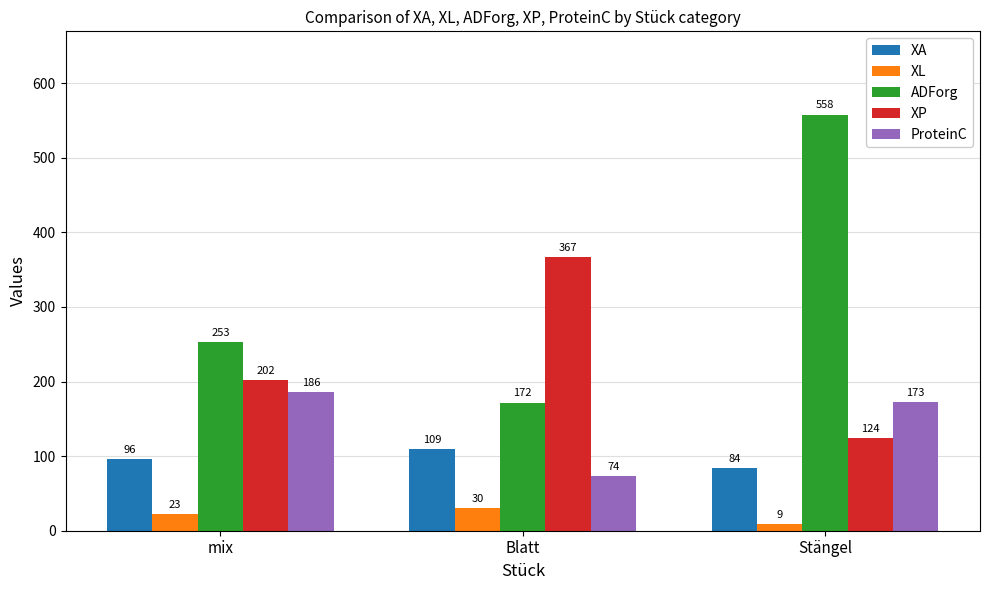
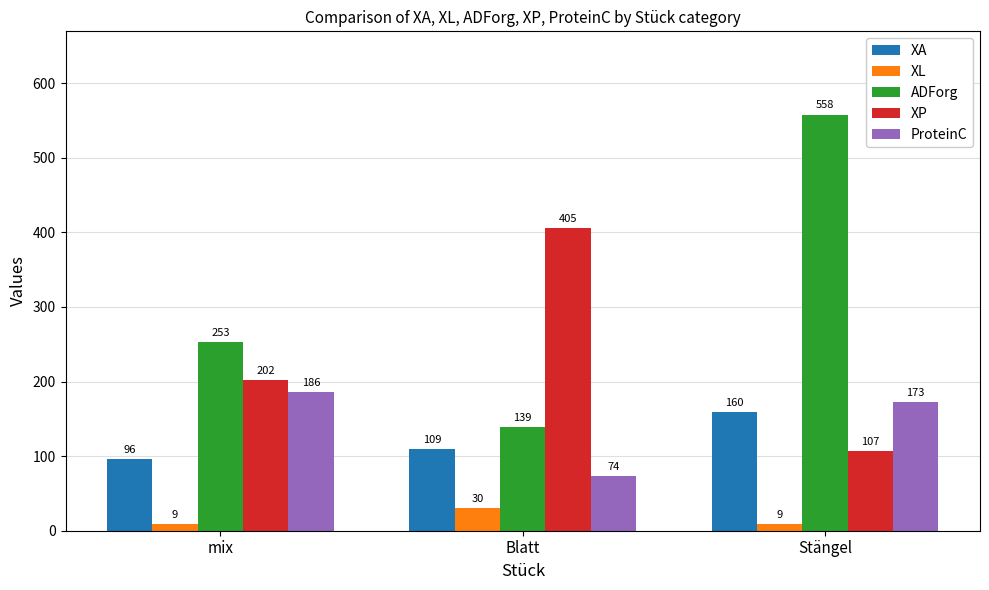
XL, mix: 23 -> 9
ADForg, Blatt: 172 -> 139
XP, Blatt: 367 -> 405
XA, Stängel: 84 -> 160
XP, Stängel: 124 -> 107
